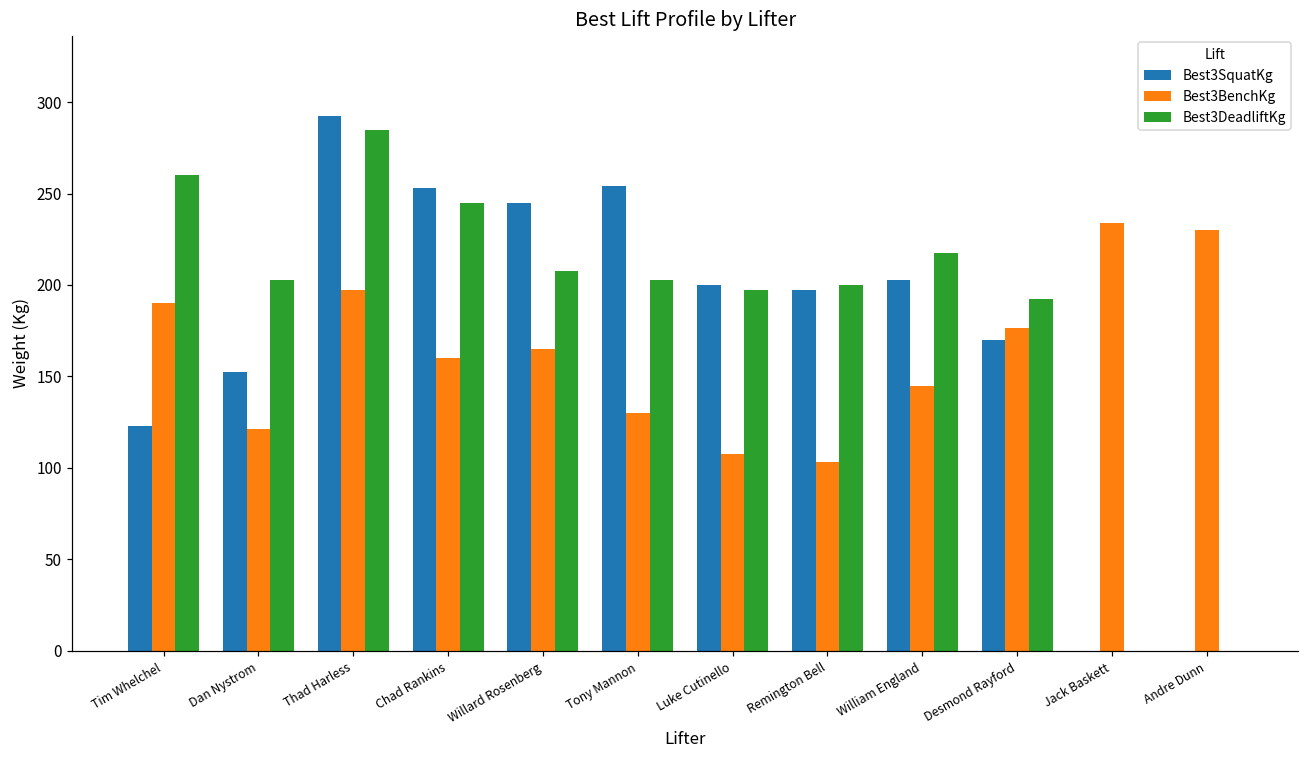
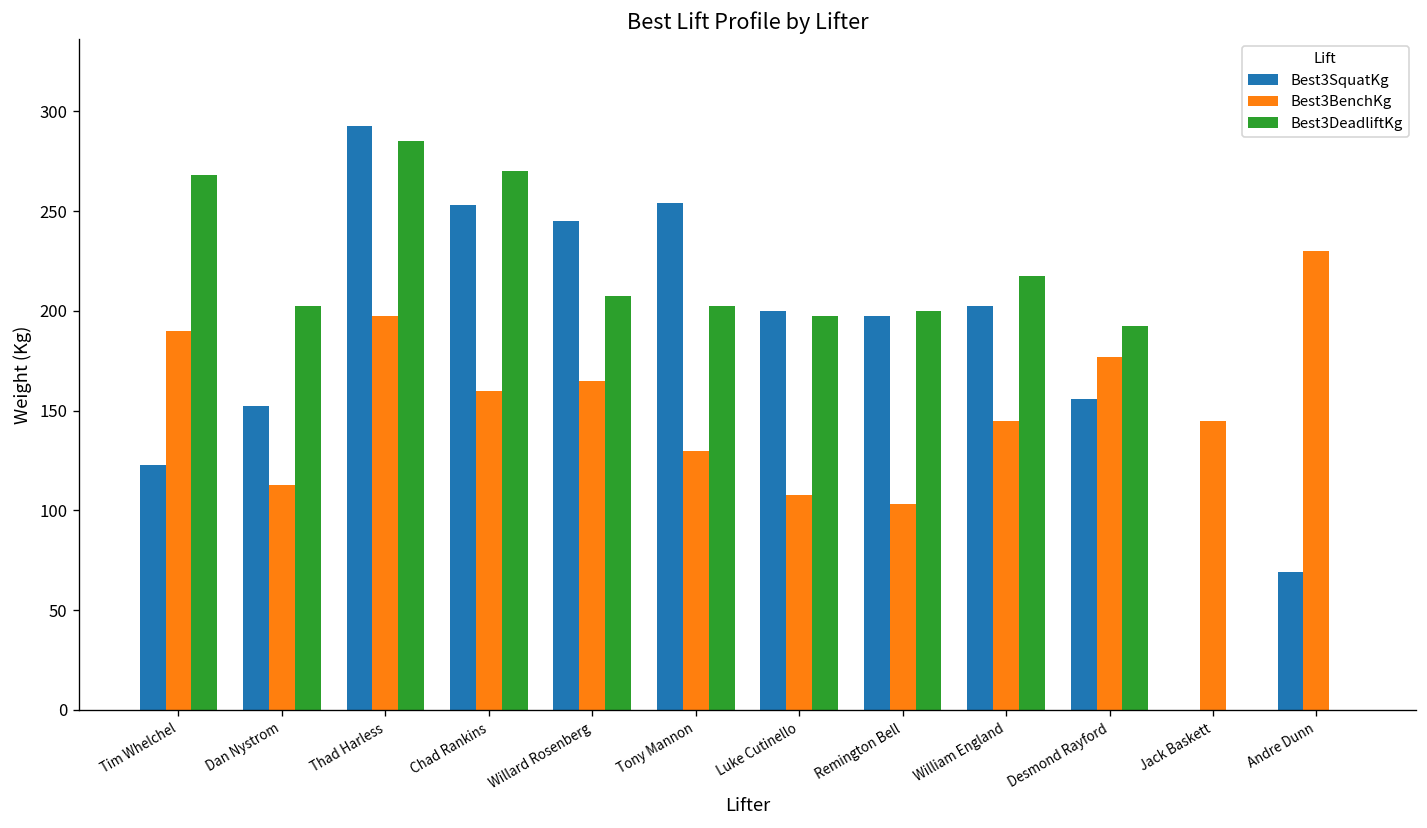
Best3DeadliftKg, Tim Whelchel: 260 -> 268
Best3BenchKg, Dan Nystrom: 121 -> 113
Best3DeadliftKg, Chad Rankins: 245 -> 270
Best3SquatKg, Desmond Rayford: 170 -> 156
Best3BenchKg, Jack Baskett: 234 -> 145
Best3SquatKg, Andre Dunn: 0 -> 69
